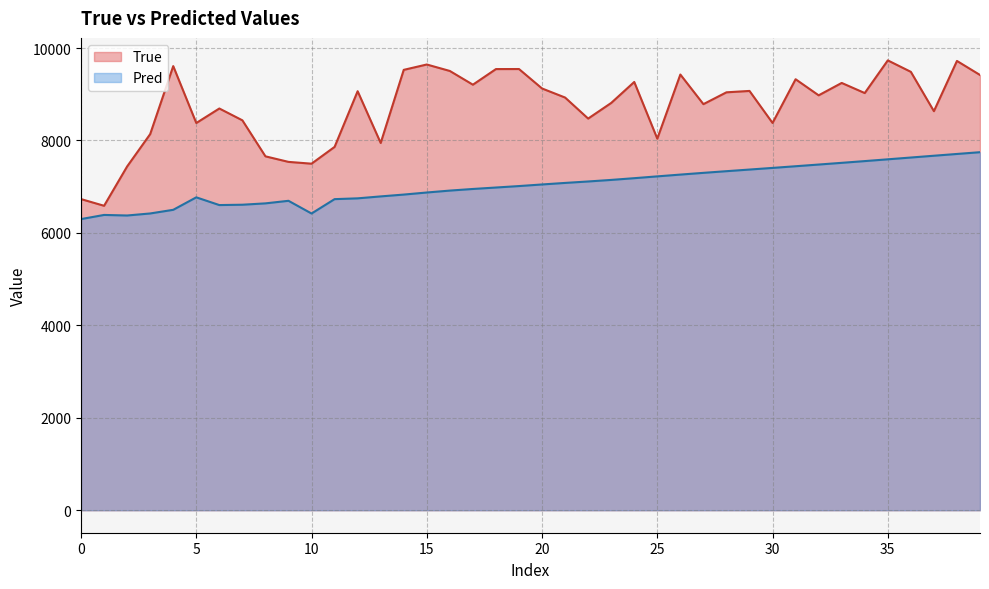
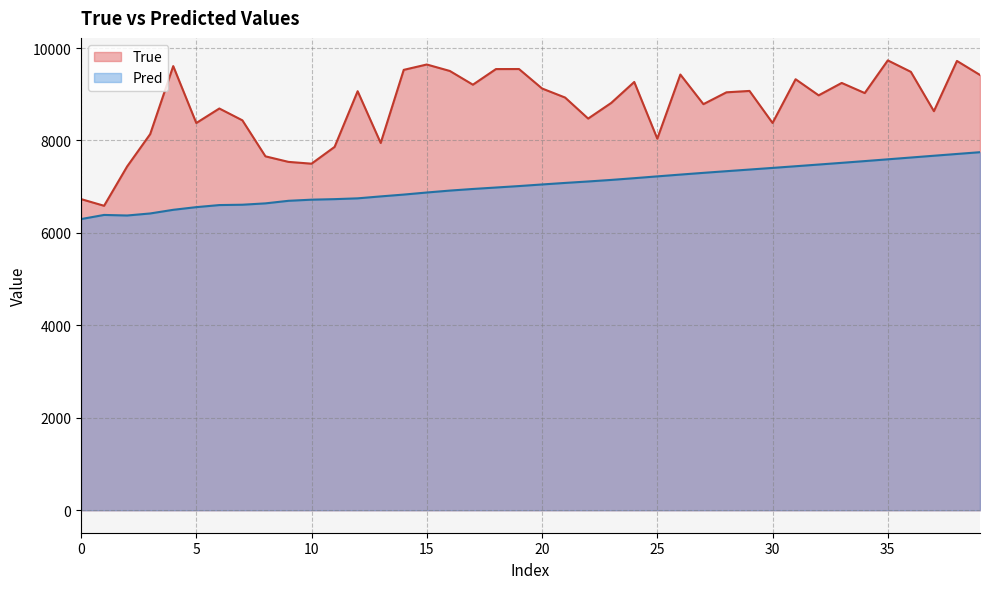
Pred, 5: 6800 -> 6600
Pred, 10: 6400 -> 6700
